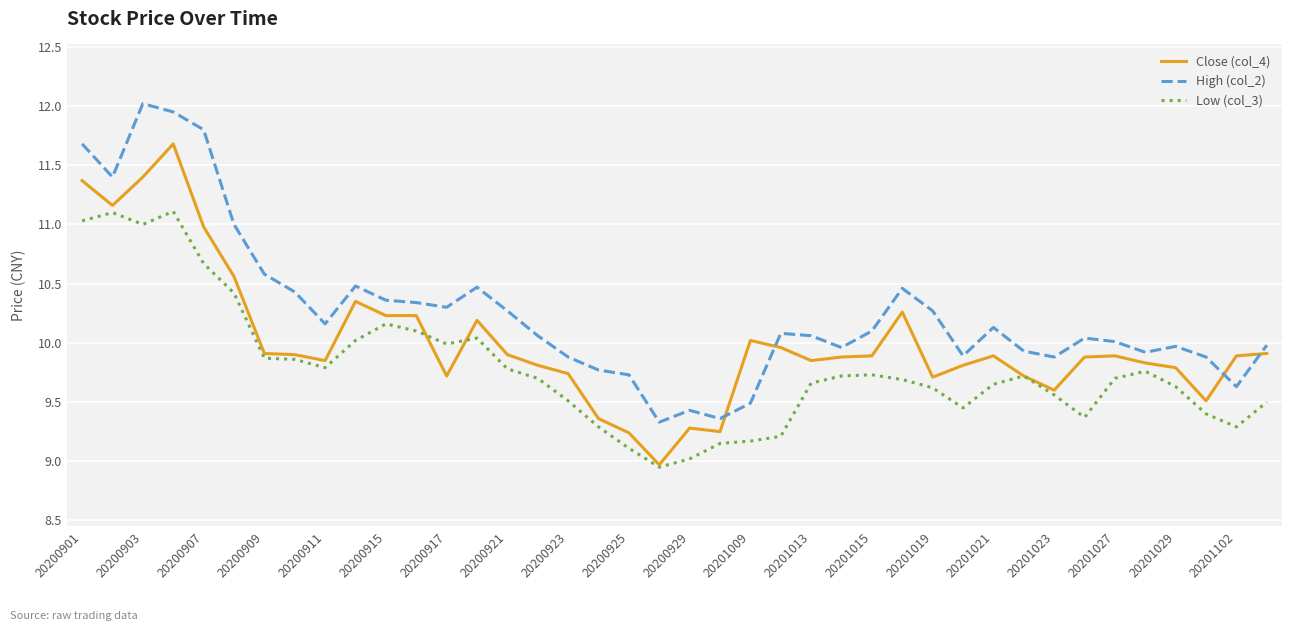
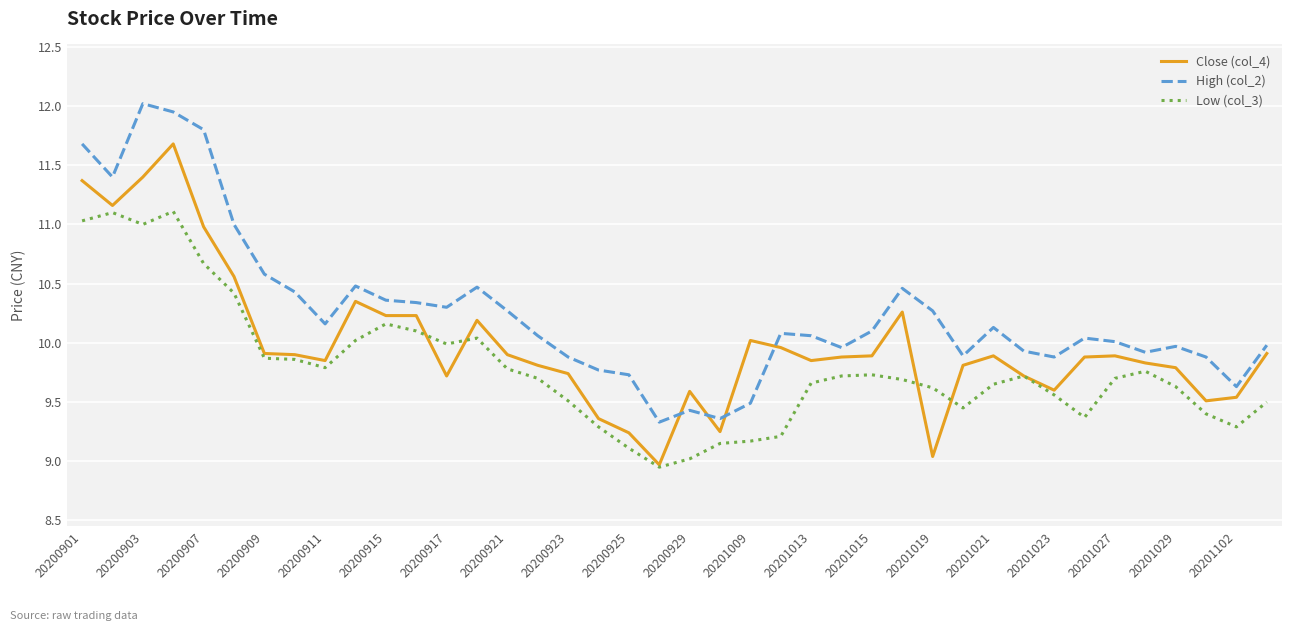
Close (col_4), 20200929: 9.28 -> 9.59
Close (col_4), 20201019: 9.71 -> 9.04
Close (col_4), 20201102: 9.89 -> 9.54
